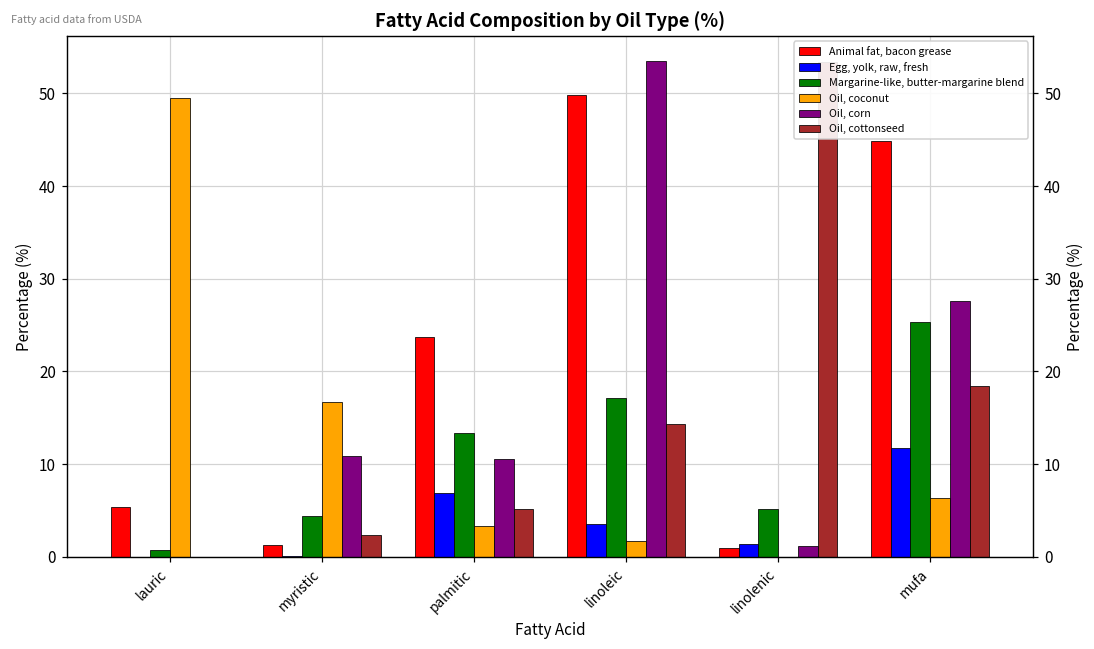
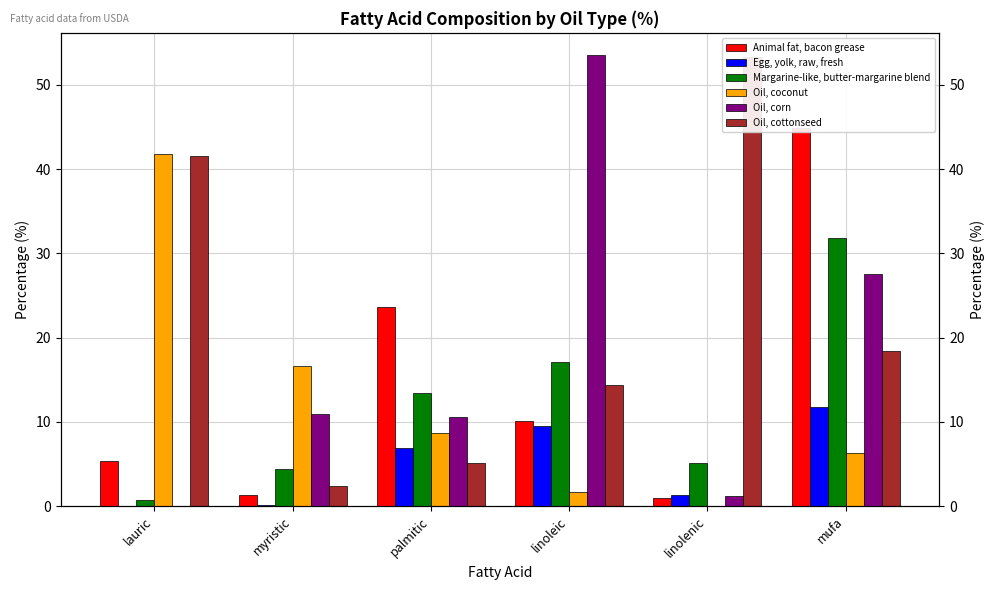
Oil, coconut, lauric: 49 -> 42
Oil, cottonseed, lauric: 0 -> 42
Oil, coconut, palmitic: 3 -> 9
Animal fat, bacon grease, linoleic: 50 -> 10
Egg, yolk, raw, fresh, linoleic: 4 -> 10
Margarine-like, butter-margarine blend, mufa: 25 -> 32
